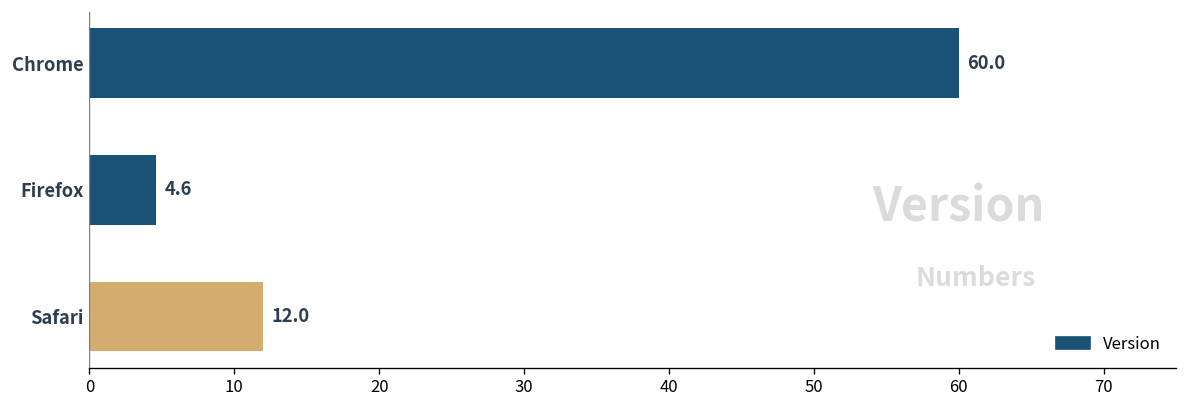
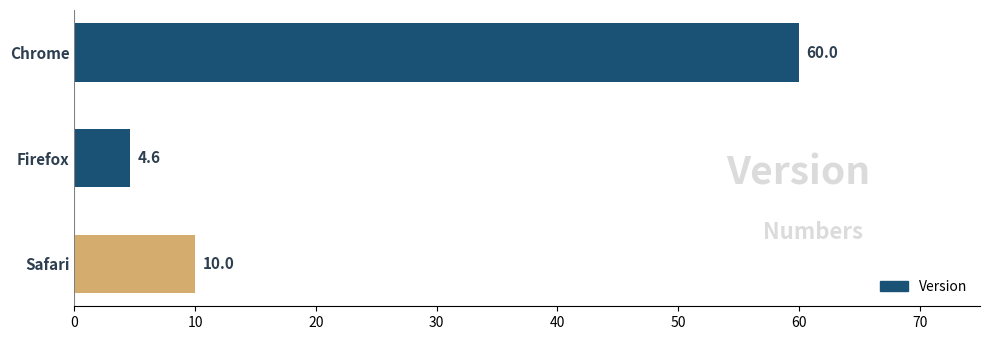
Safari: 12.0 -> 10.0
